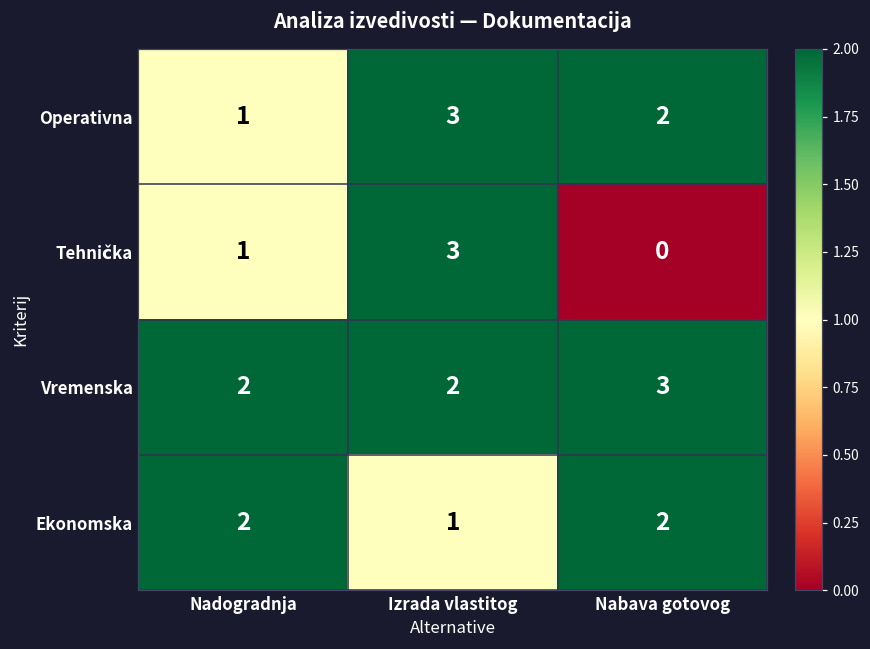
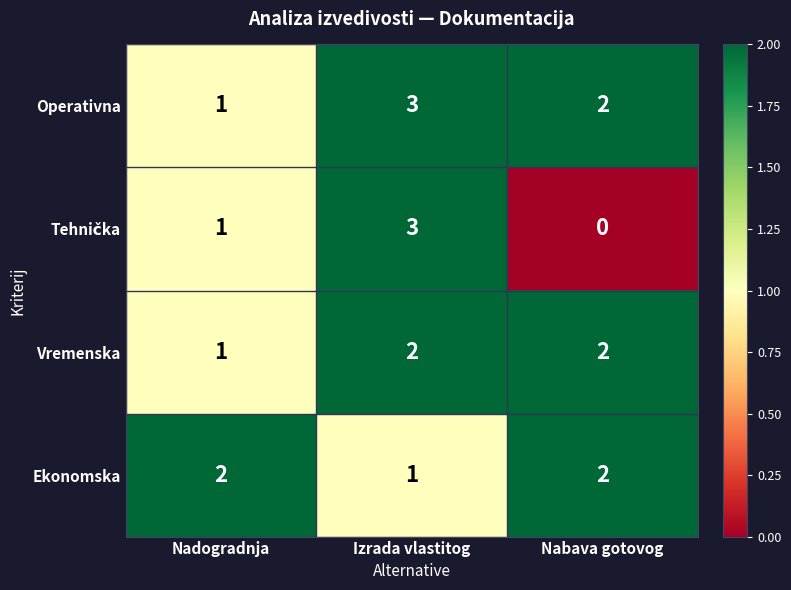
Vremenska, Nadogradnja: 2 -> 1
Vremenska, Nabava gotovog: 3 -> 2
